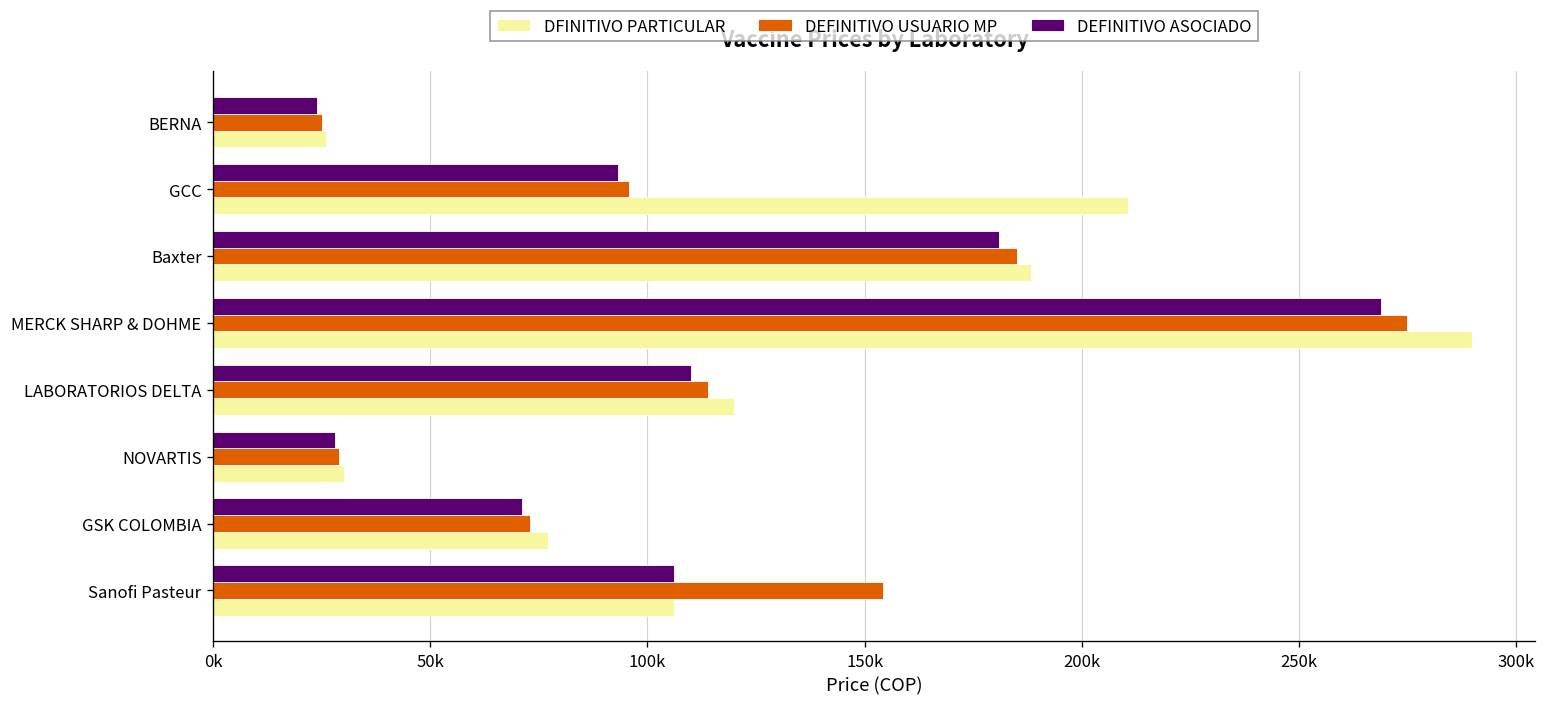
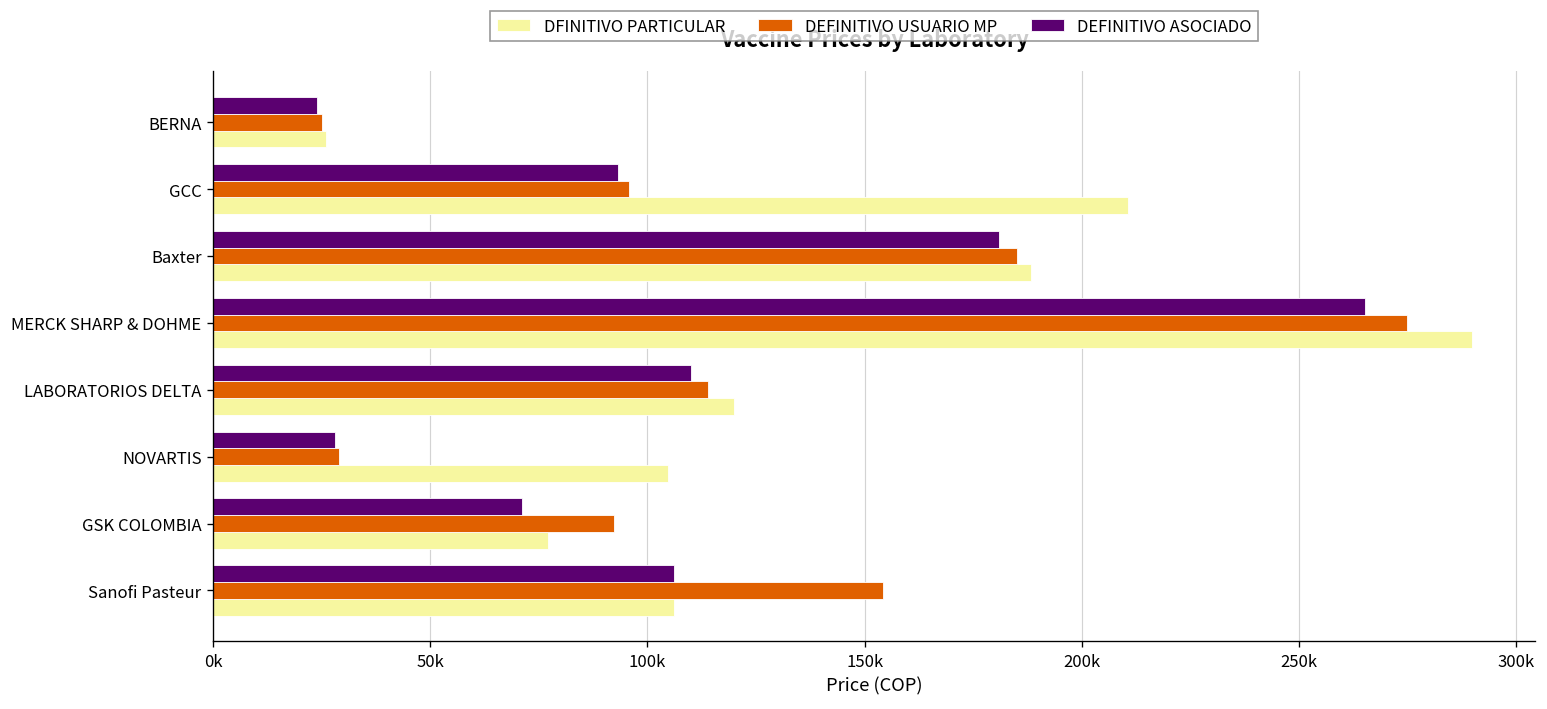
DEFINITIVO ASOCIADO, MERCK SHARP & DOHME: 269000 -> 265000
DFINITIVO PARTICULAR, NOVARTIS: 30000 -> 105000
DEFINITIVO USUARIO MP, GSK COLOMBIA: 73000 -> 92000
